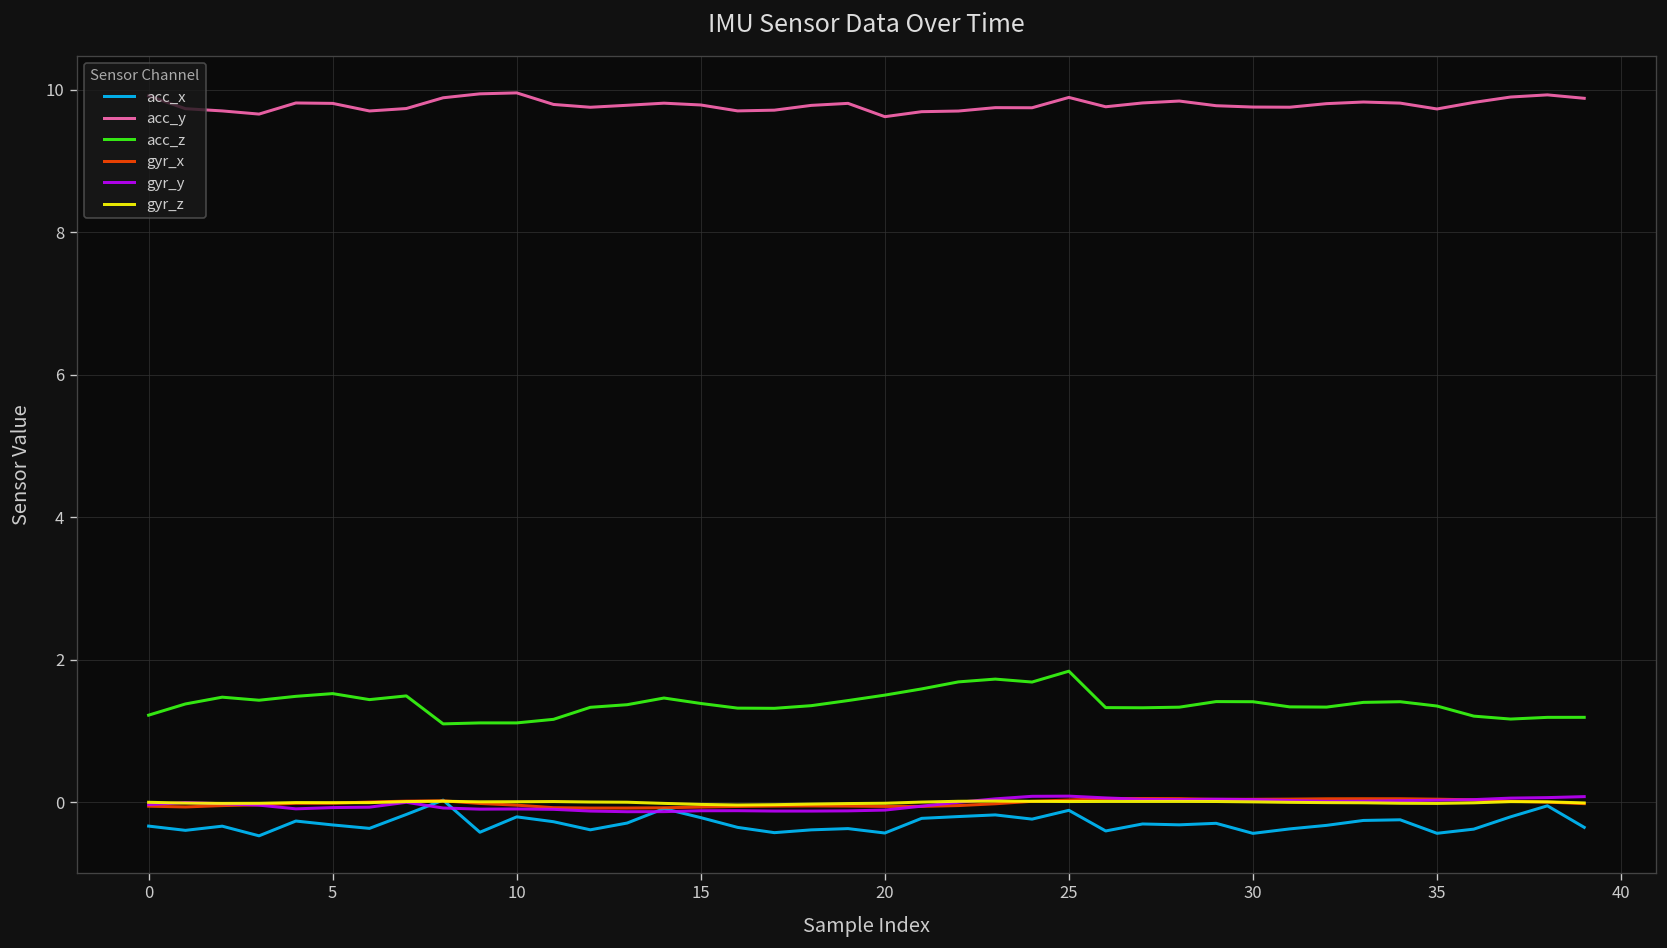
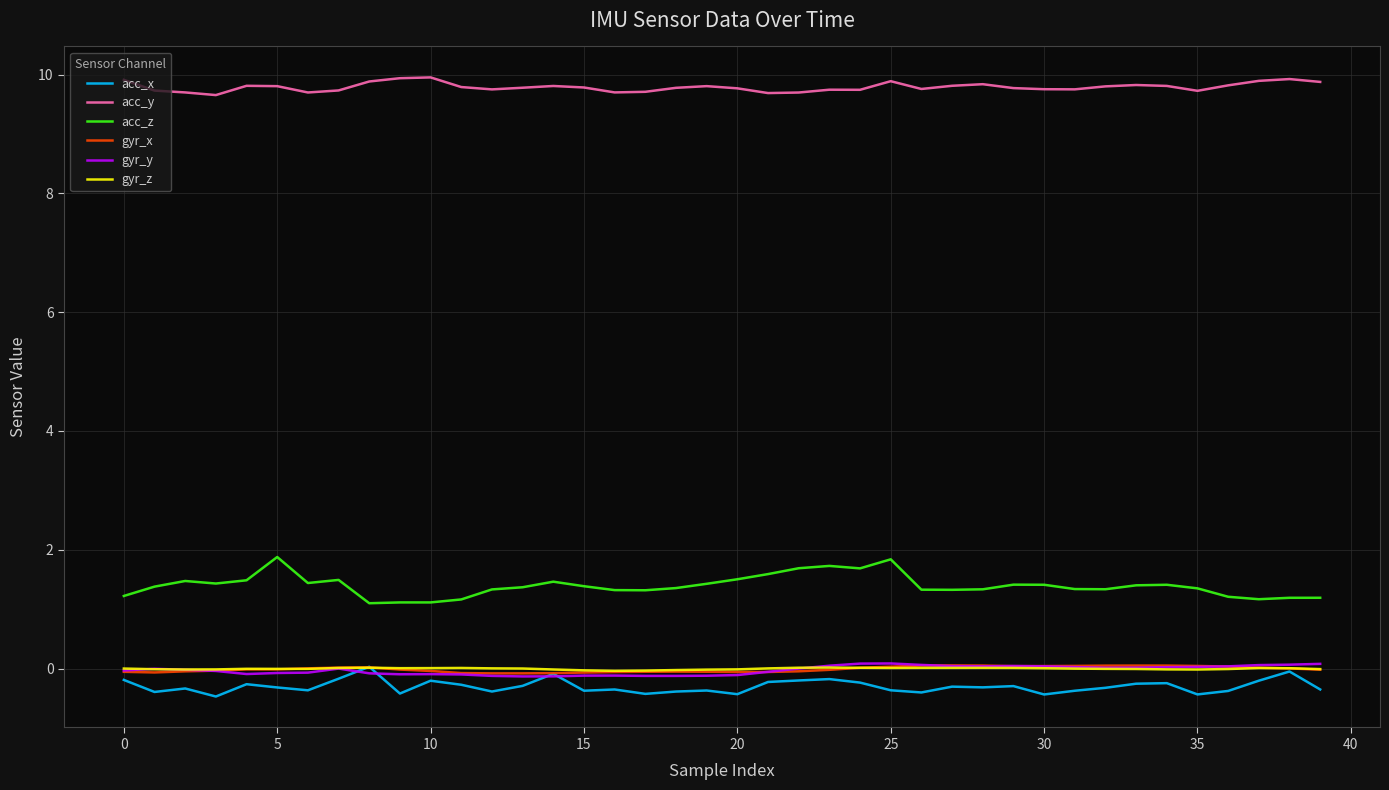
acc_x, 0: -0.3 -> -0.2
acc_z, 5: 1.5 -> 1.9
acc_x, 15: -0.2 -> -0.4
acc_y, 20: 9.6 -> 9.8
acc_x, 25: -0.1 -> -0.4
